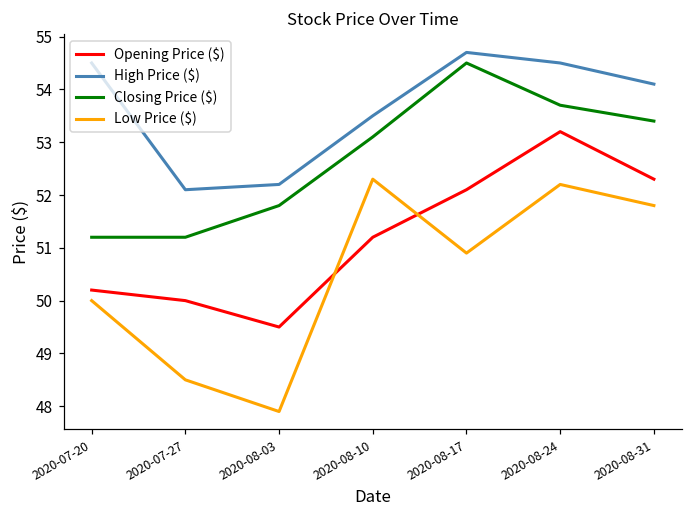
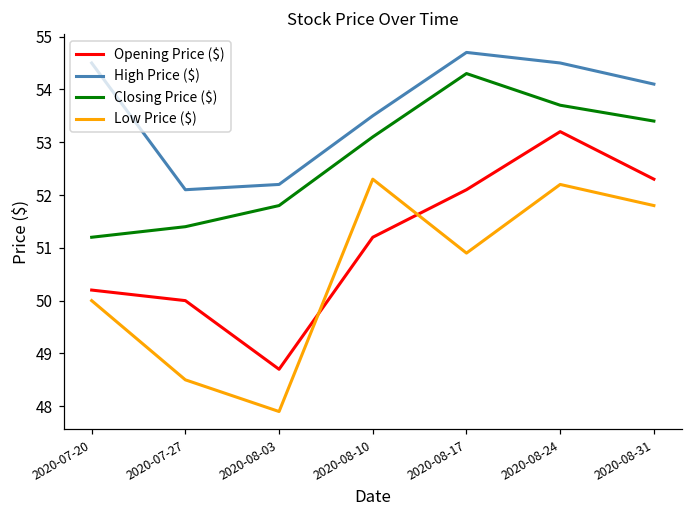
Closing Price ($), 2020-07-27: 51.2 -> 51.4
Opening Price ($), 2020-08-03: 49.5 -> 48.7
Closing Price ($), 2020-08-17: 54.5 -> 54.3
